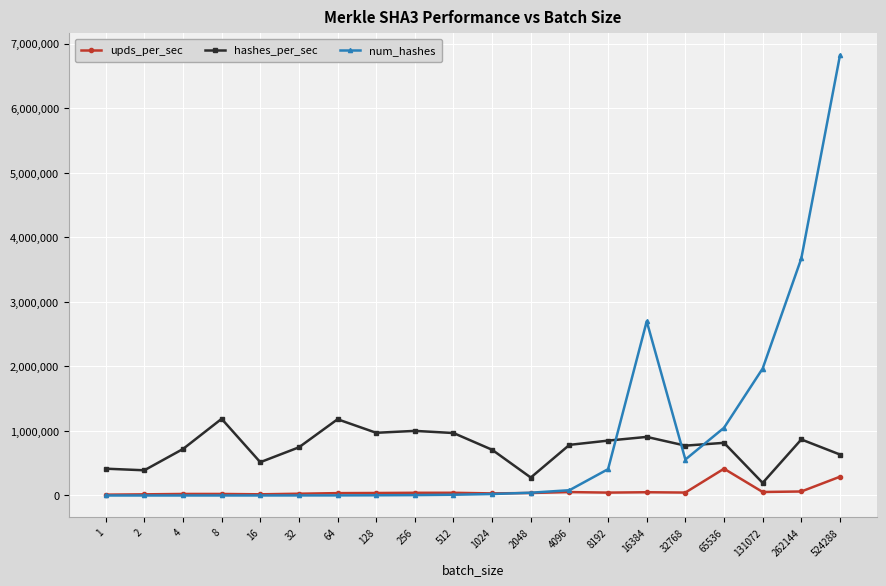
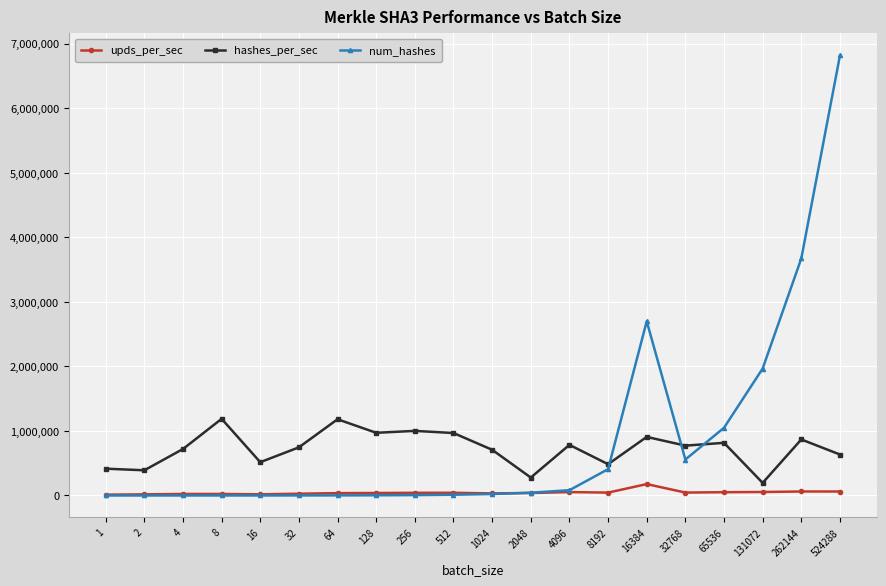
hashes_per_sec, 8192: 900,000 -> 500,000
upds_per_sec, 16384: 100,000 -> 200,000
upds_per_sec, 65536: 400,000 -> 100,000
upds_per_sec, 524288: 300,000 -> 100,000
